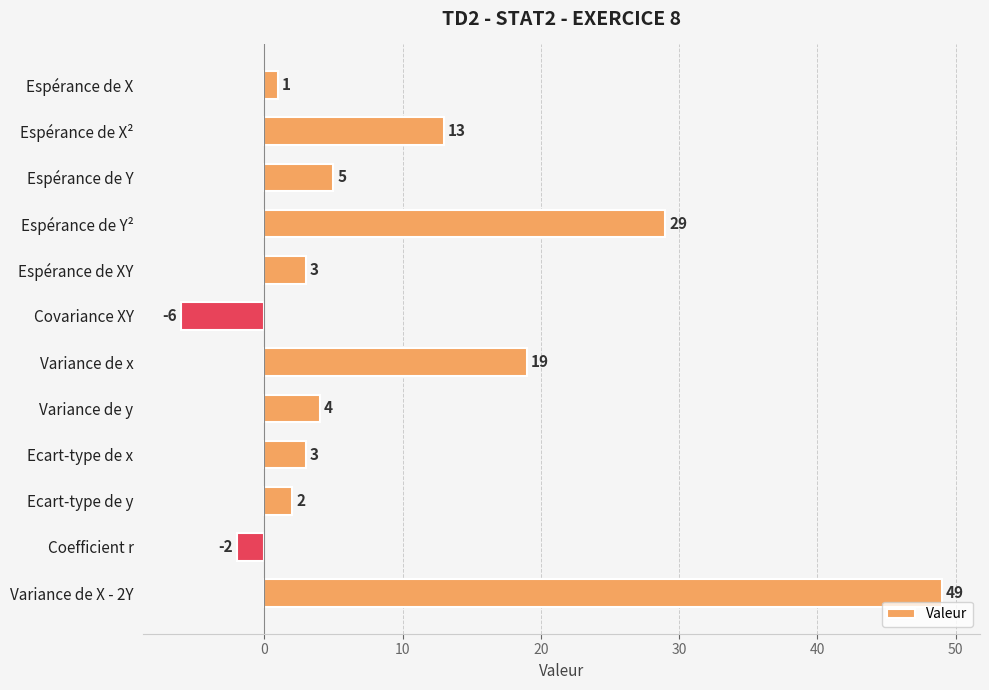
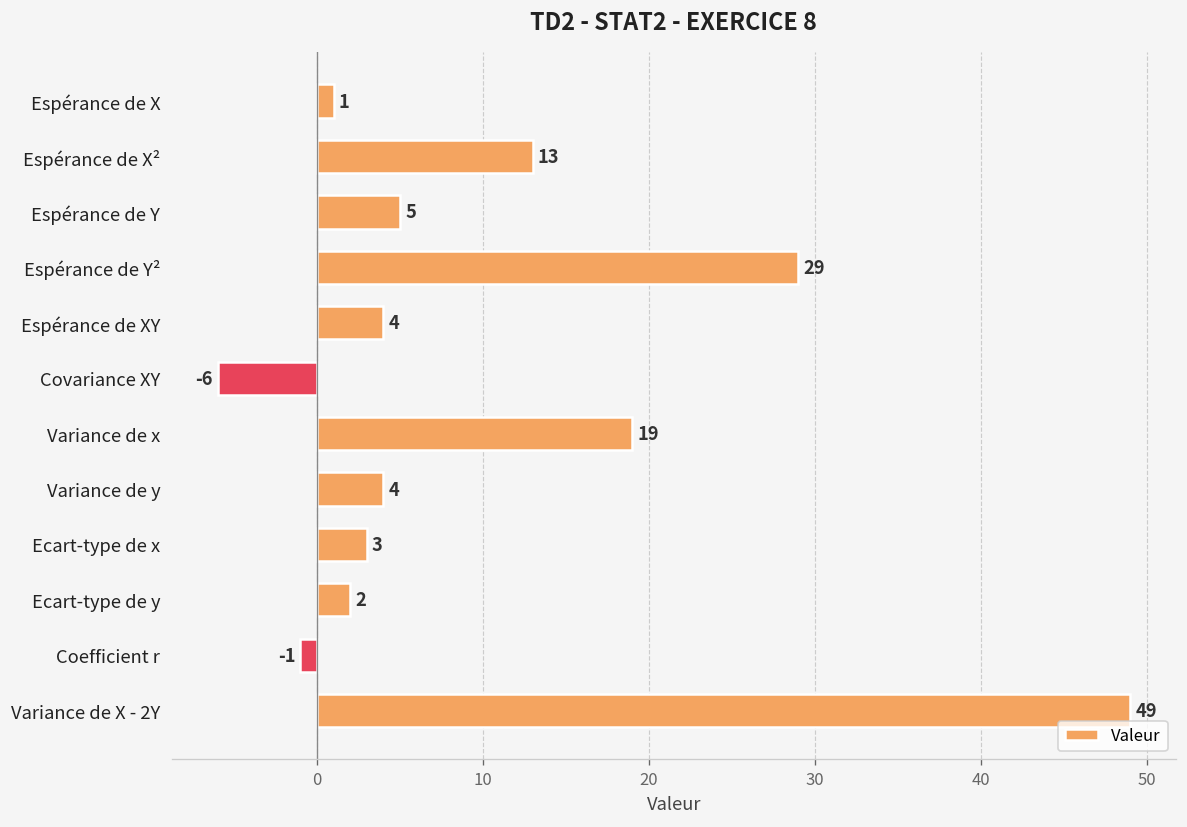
Espérance de XY: 3 -> 4
Coefficient r: -2 -> -1
